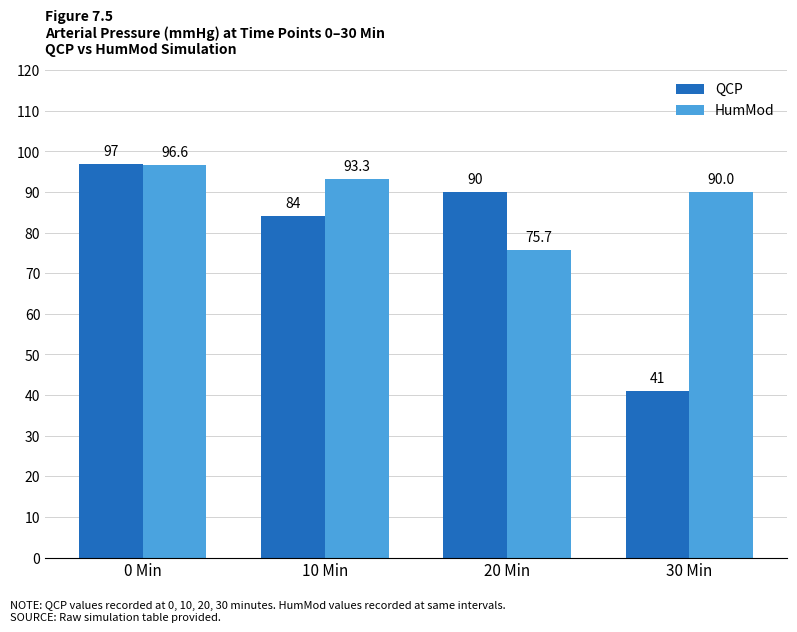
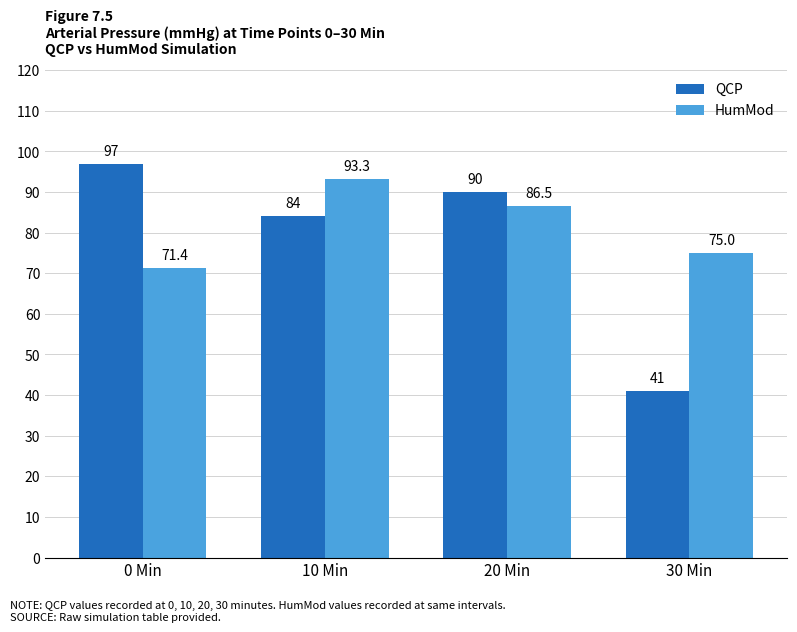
HumMod, 0 Min: 96.6 -> 71.4
HumMod, 20 Min: 75.7 -> 86.5
HumMod, 30 Min: 90.0 -> 75.0
